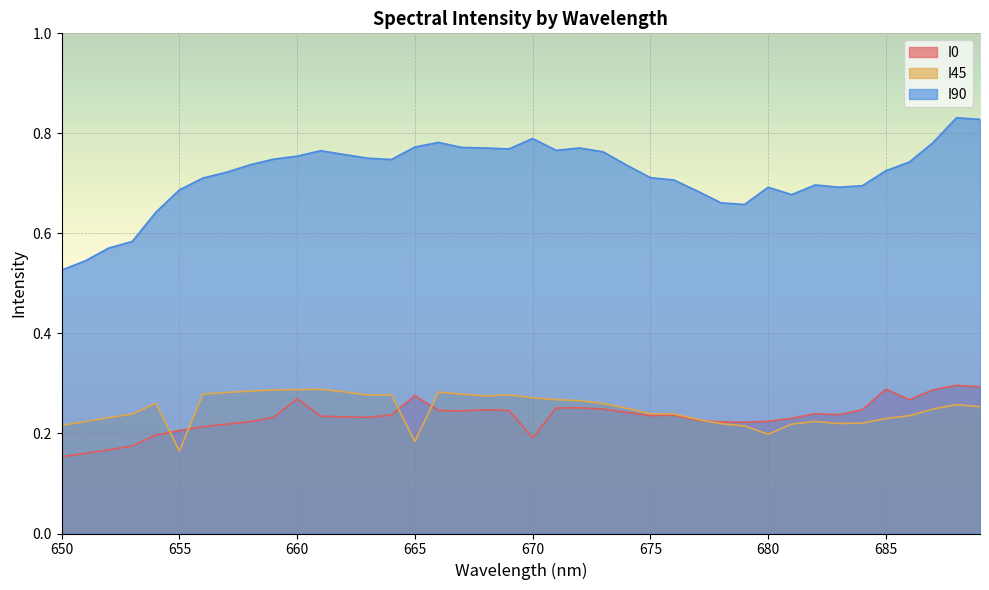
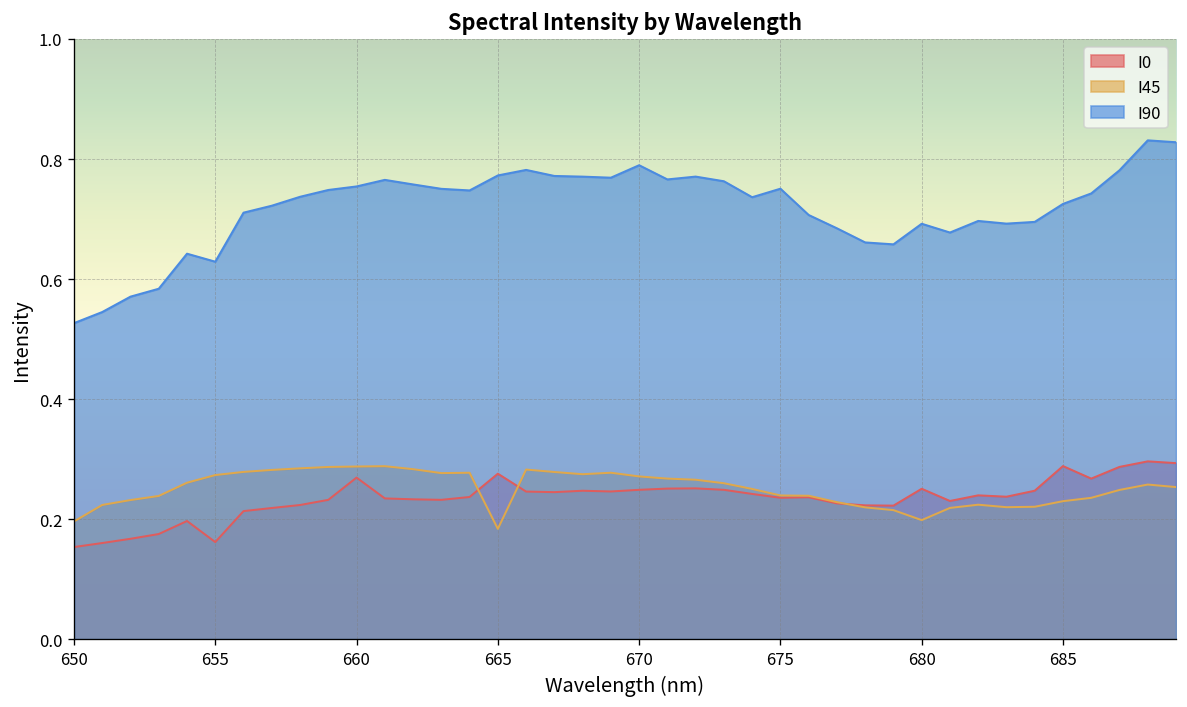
I45, 650: 0.22 -> 0.20
I0, 655: 0.21 -> 0.16
I45, 655: 0.16 -> 0.27
I90, 655: 0.69 -> 0.63
I0, 670: 0.19 -> 0.25
I90, 675: 0.71 -> 0.75
I0, 680: 0.22 -> 0.25
